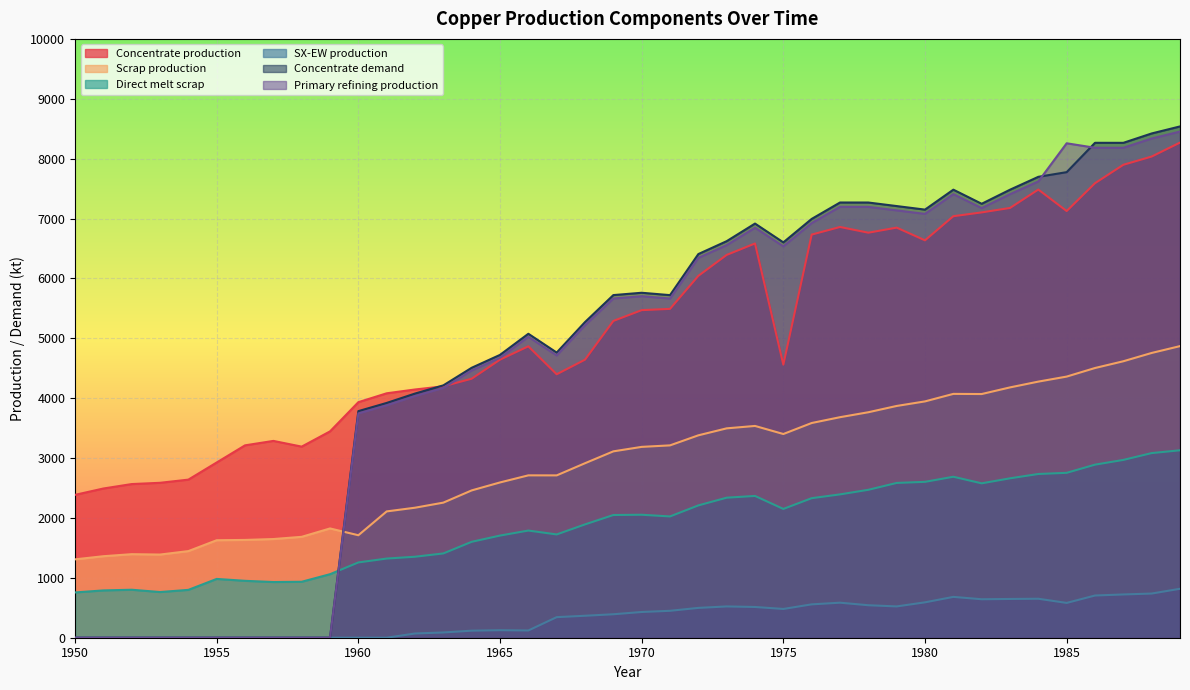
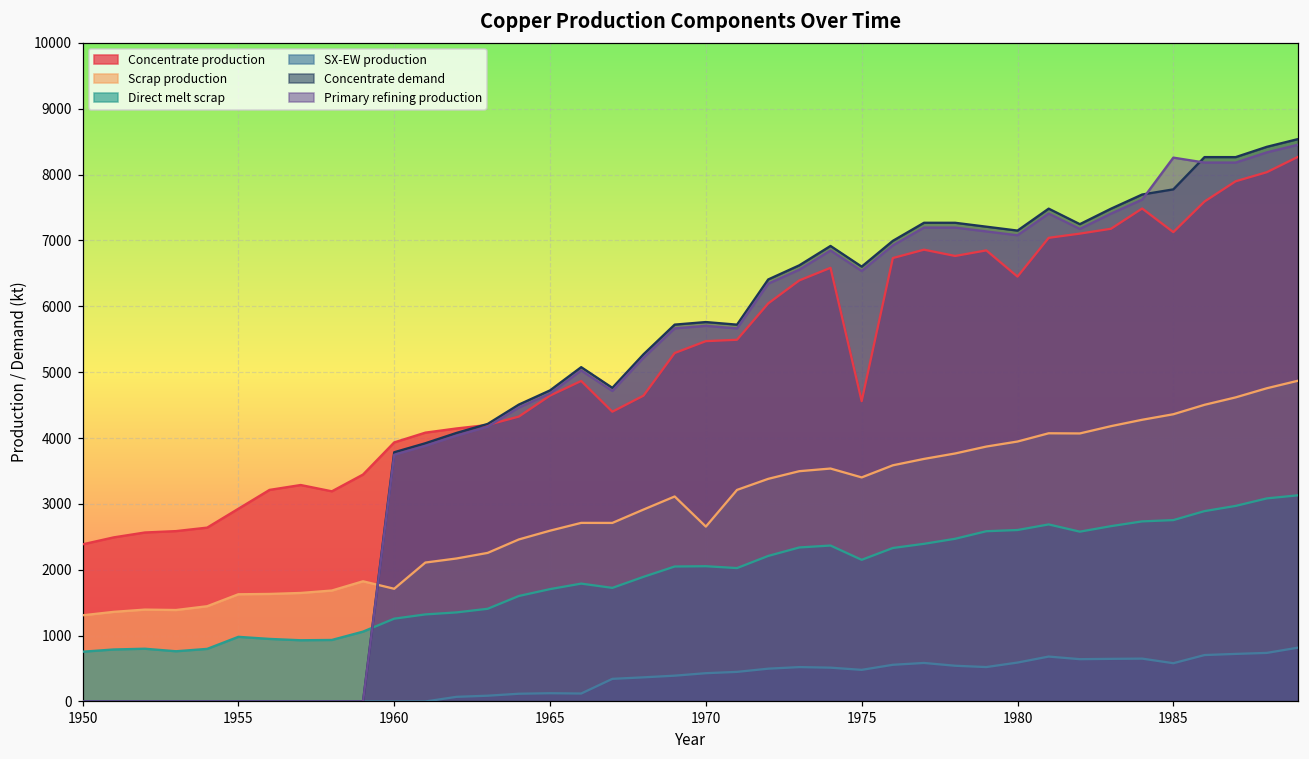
Scrap production, 1970: 3200 -> 2700
Concentrate production, 1980: 6600 -> 6500
